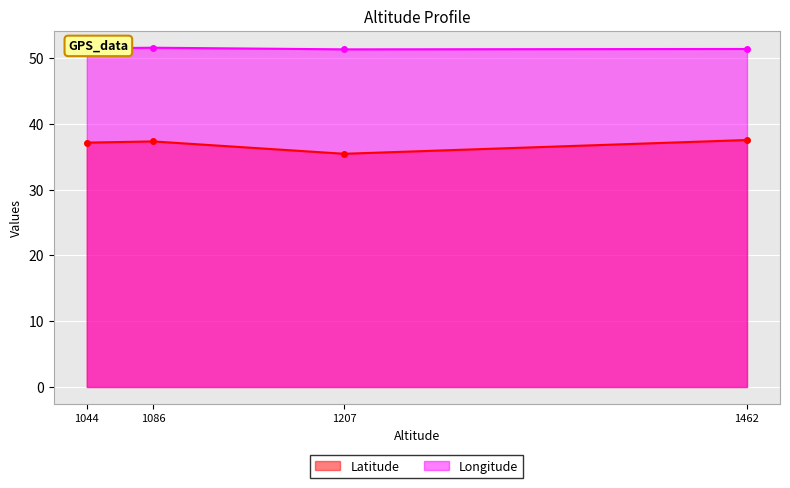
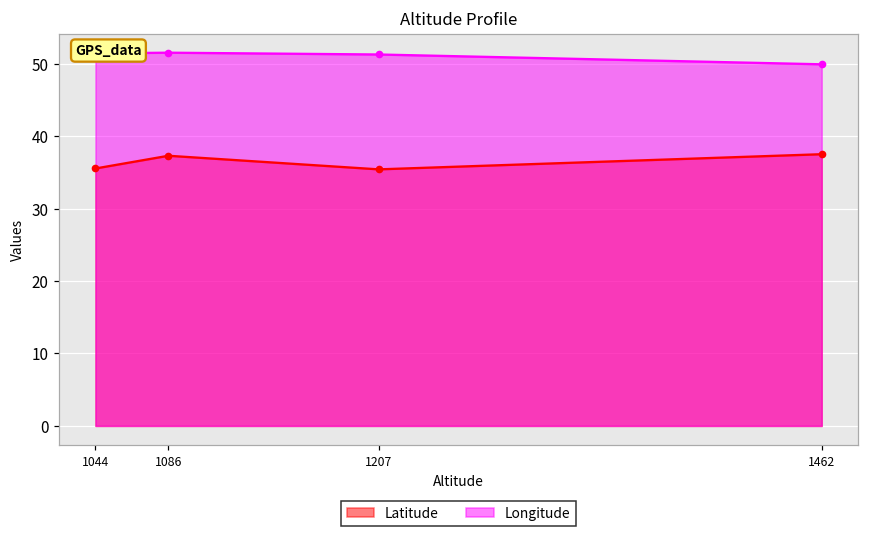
Latitude, 1044: 37 -> 36
Longitude, 1462: 51 -> 50
